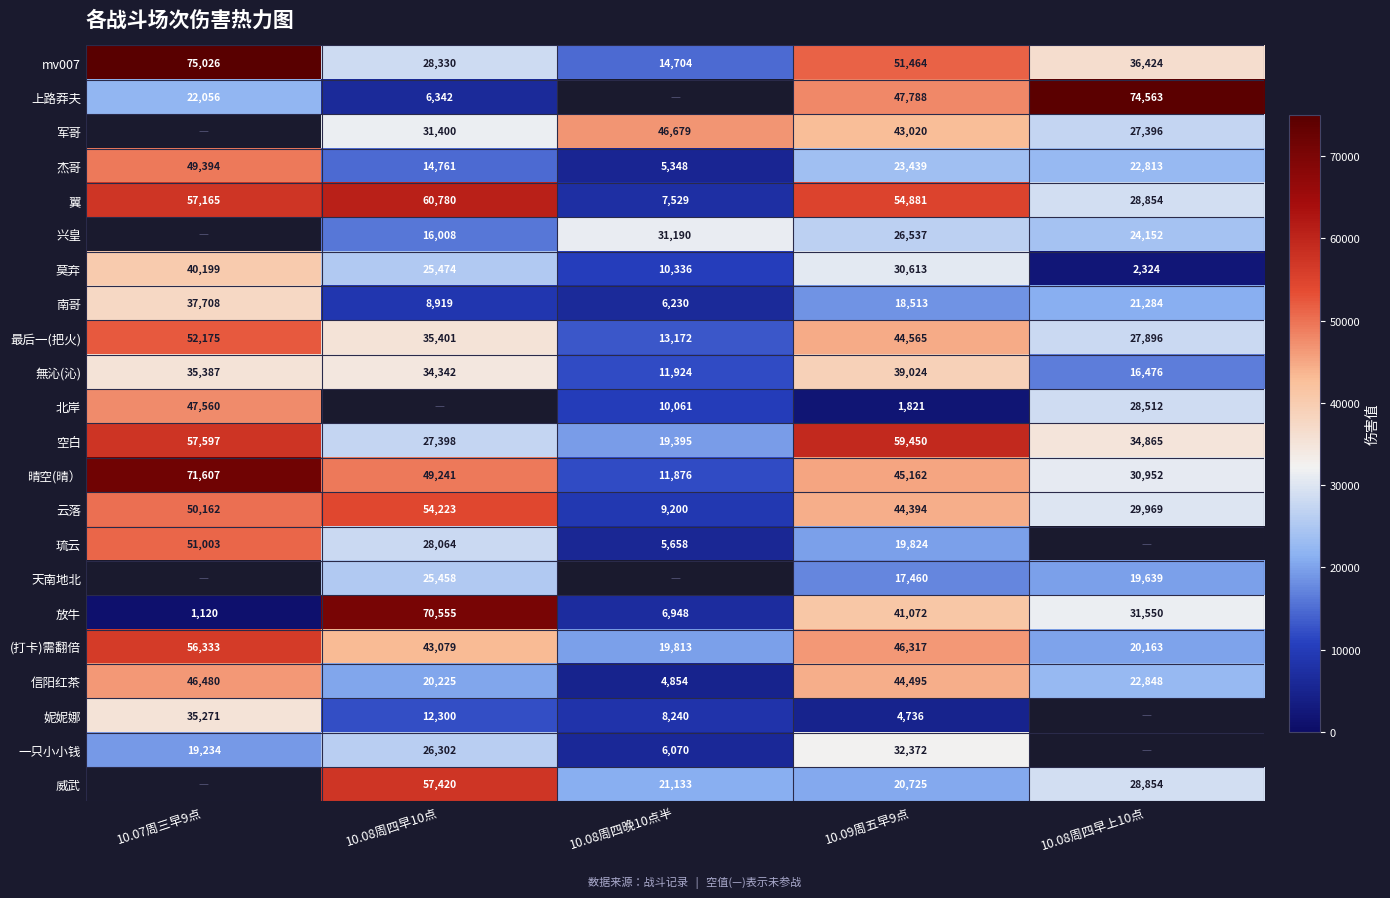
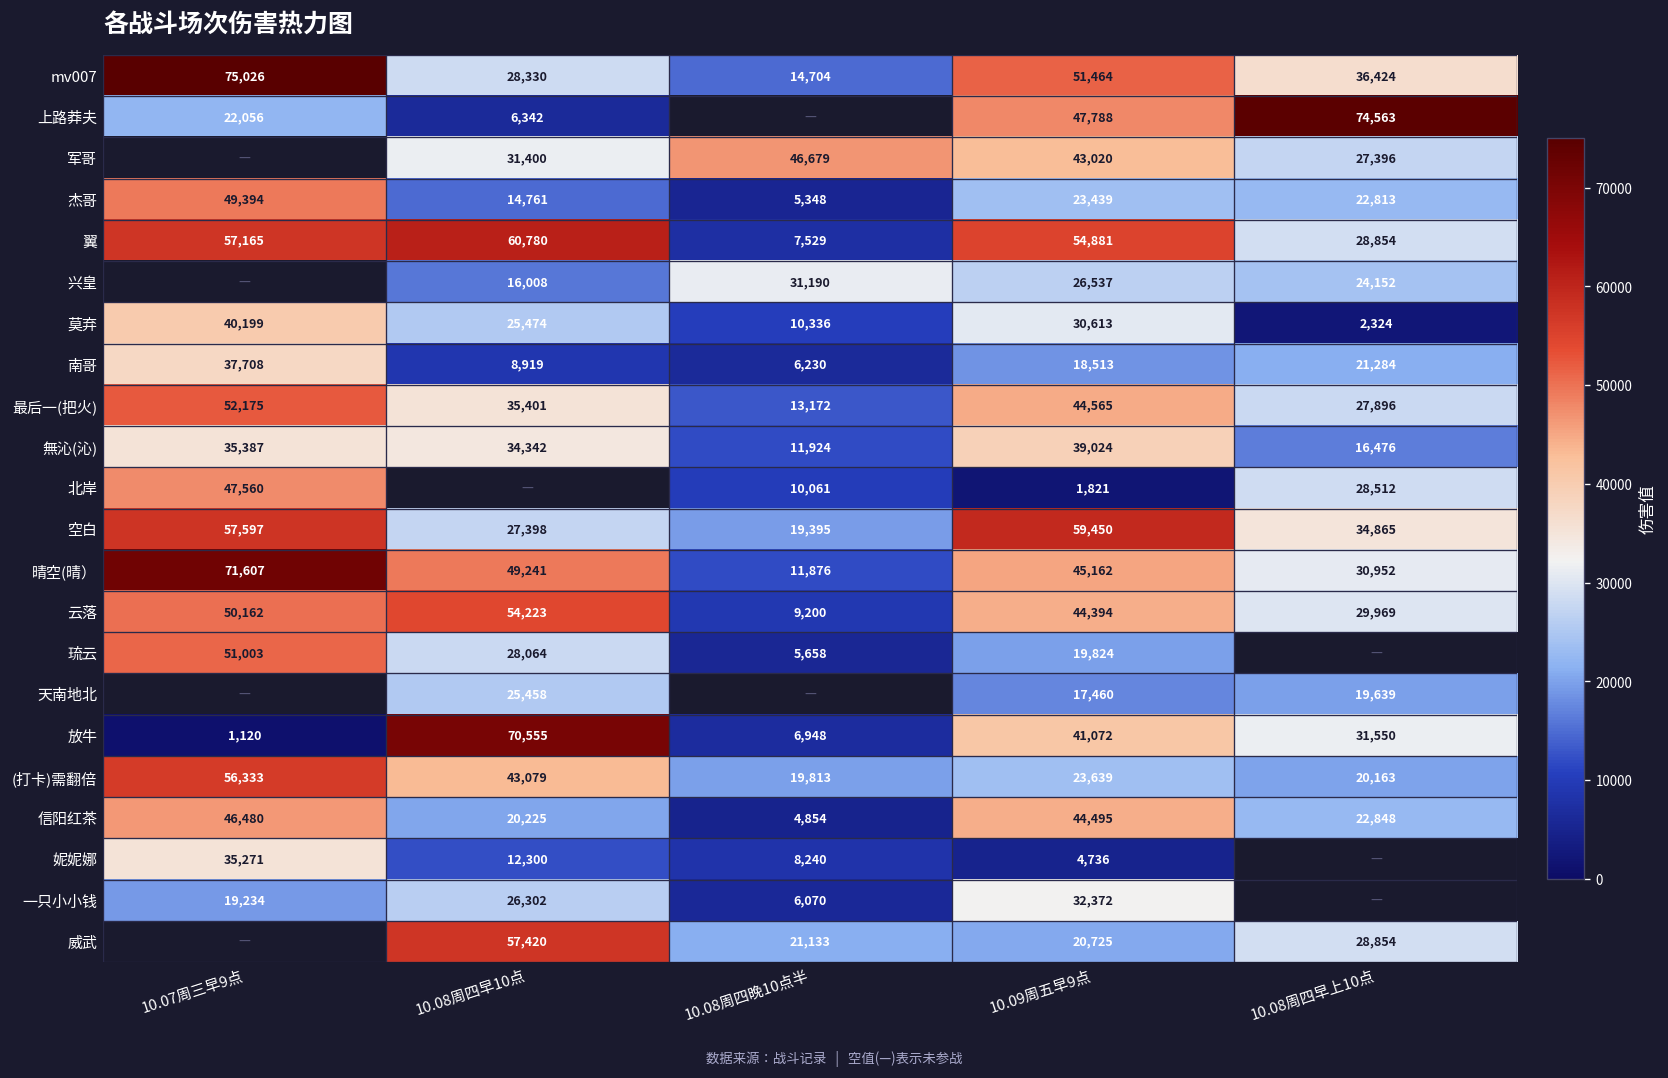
(打卡)需翻倍, 10.09周五早9点: 46,317 -> 23,639
